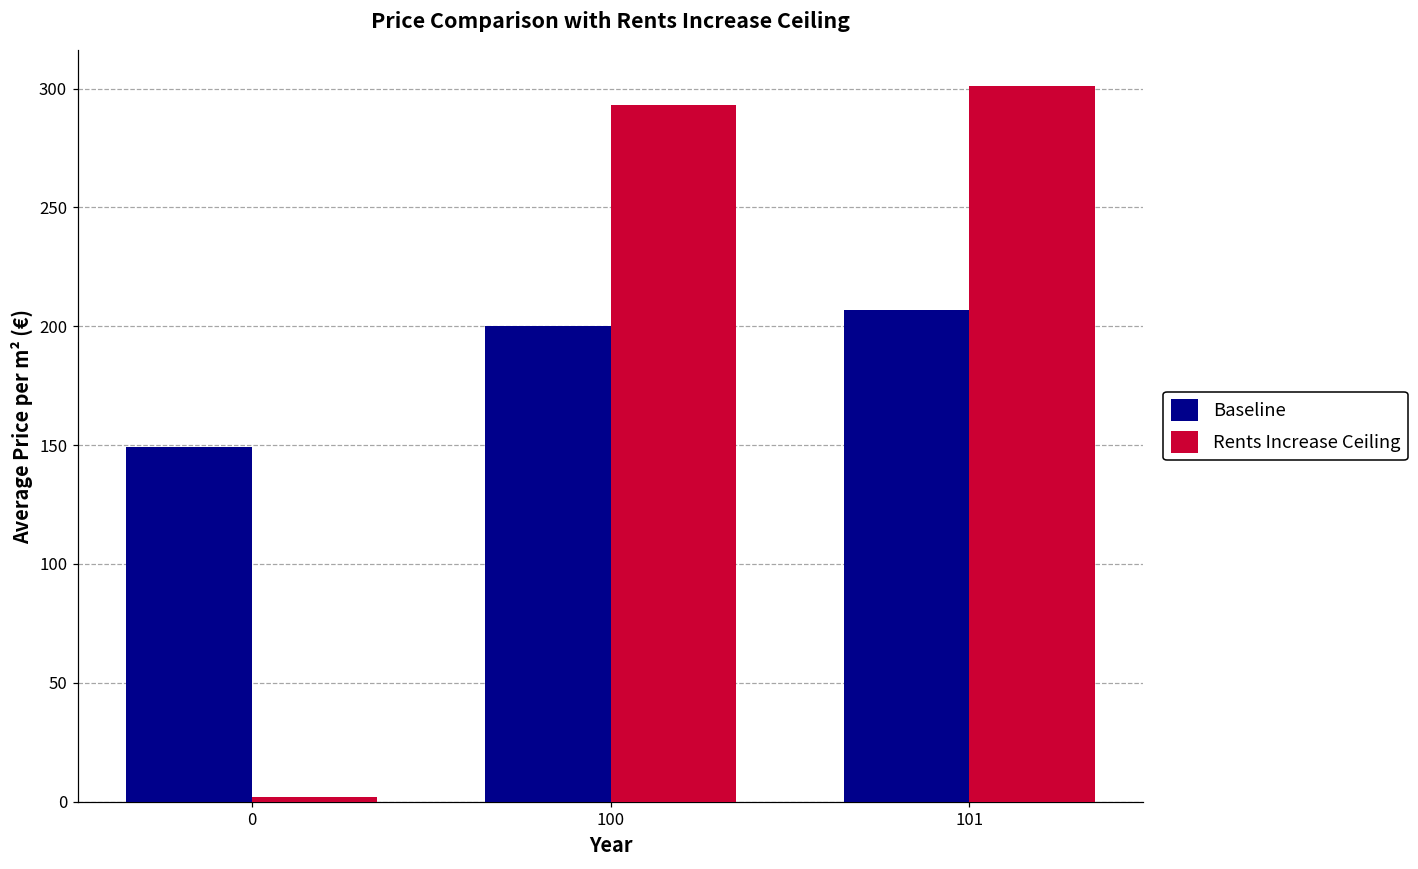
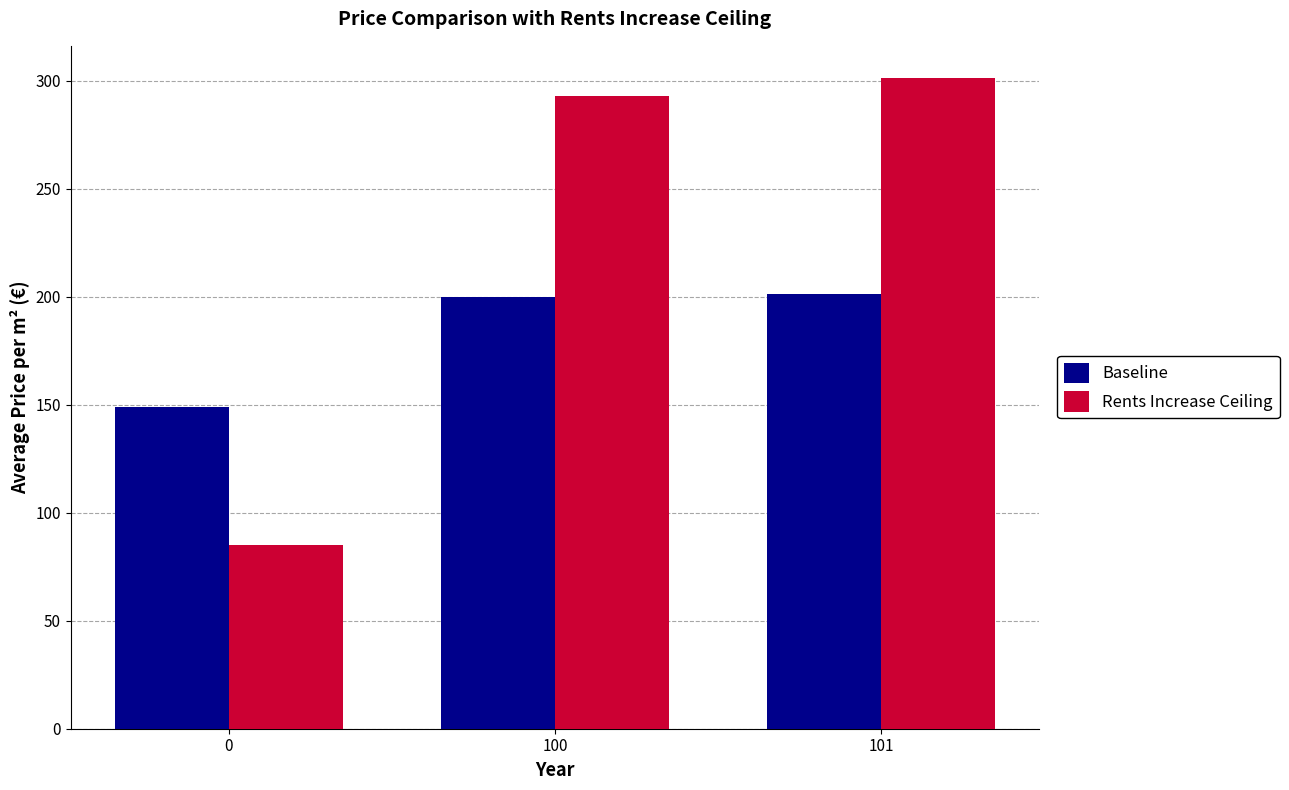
Rents Increase Ceiling, 0: 2 -> 85
Baseline, 101: 207 -> 201
